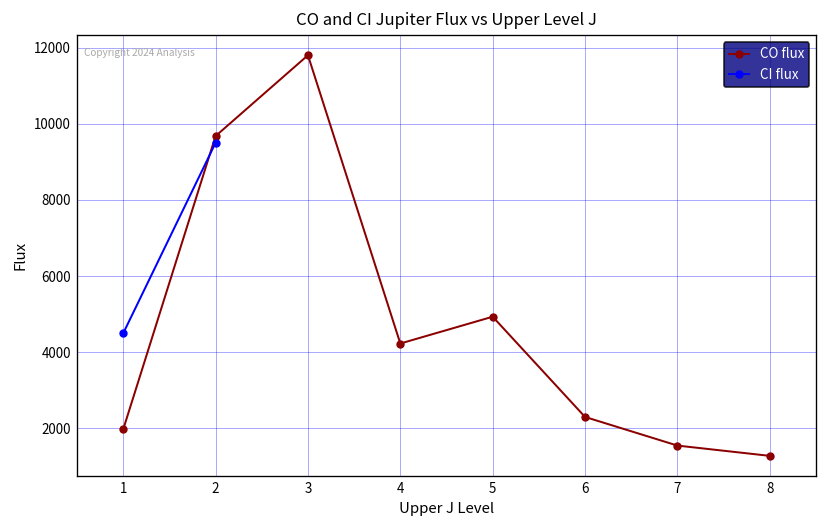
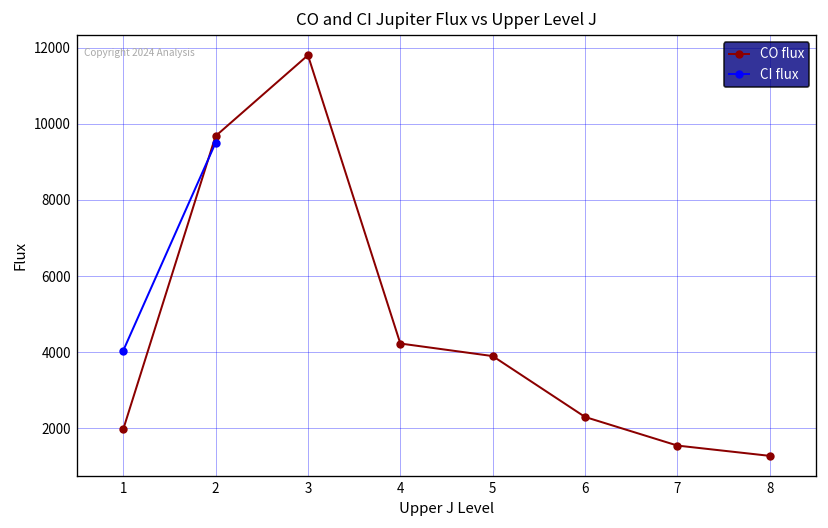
CI flux, 1: 4500 -> 4000
CO flux, 5: 4900 -> 3900
